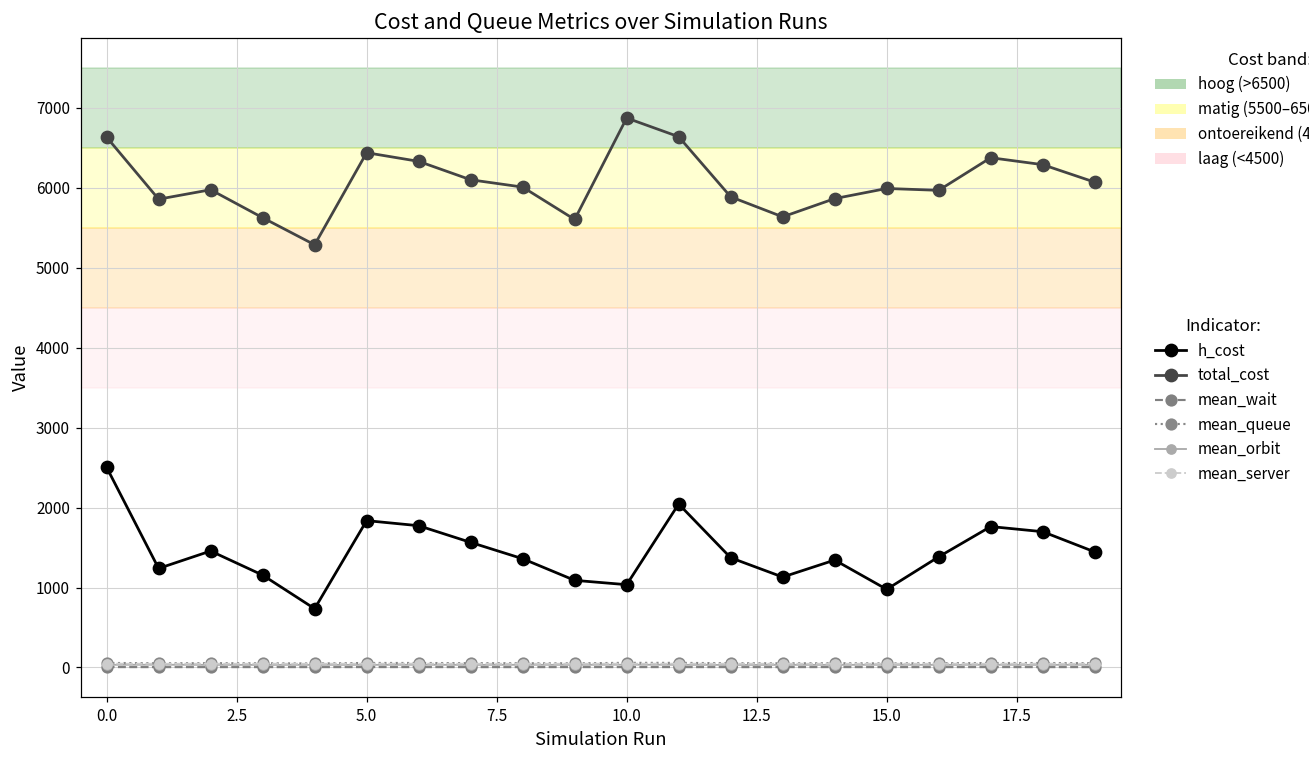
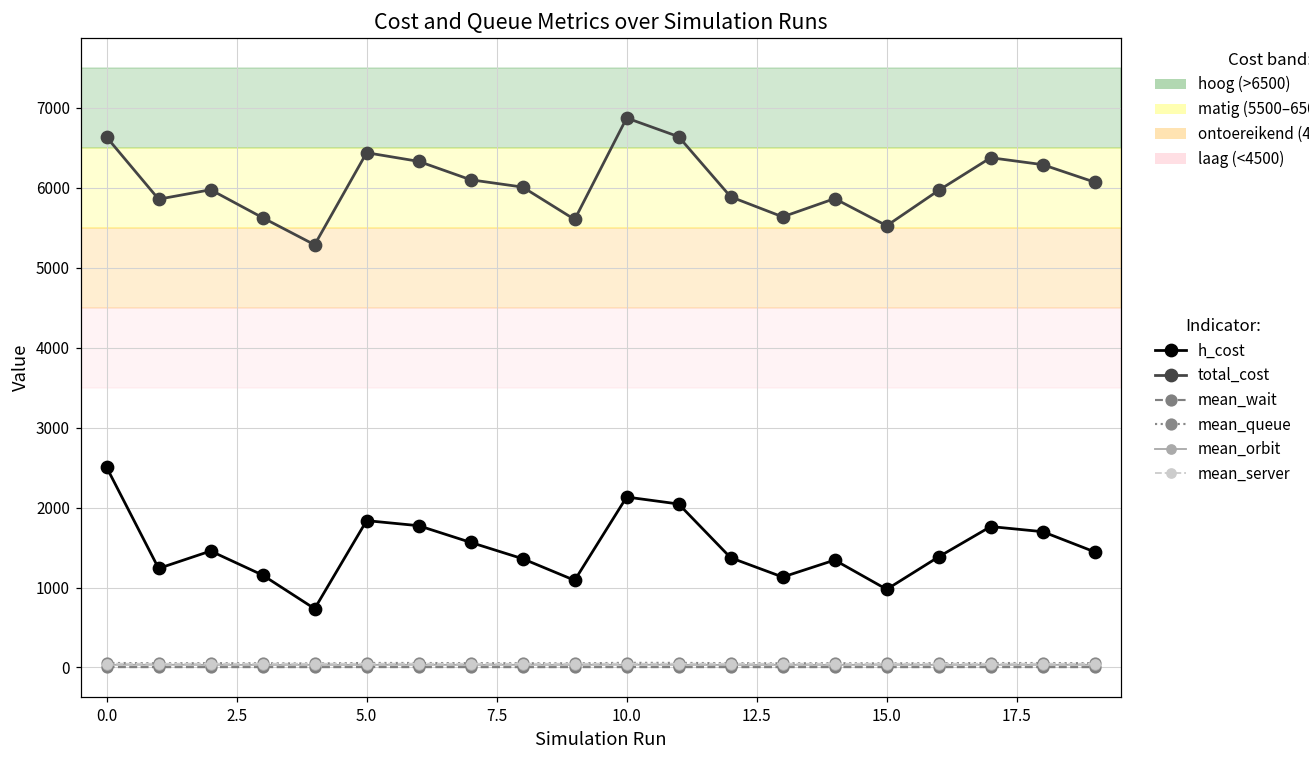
h_cost, 10.0: 1000 -> 2100
total_cost, 15.0: 6000 -> 5500
